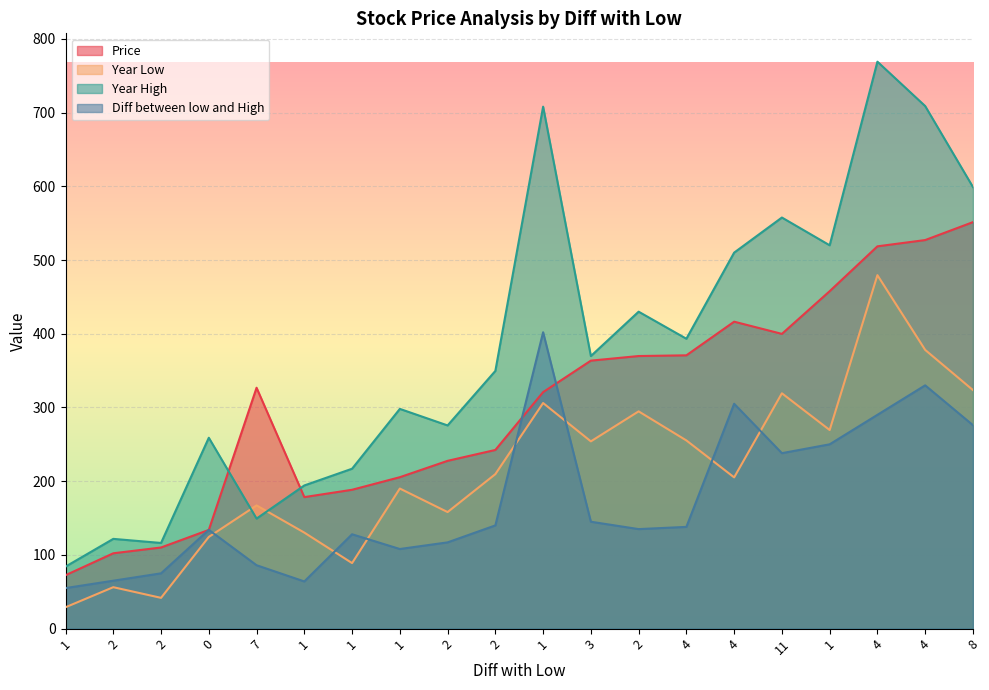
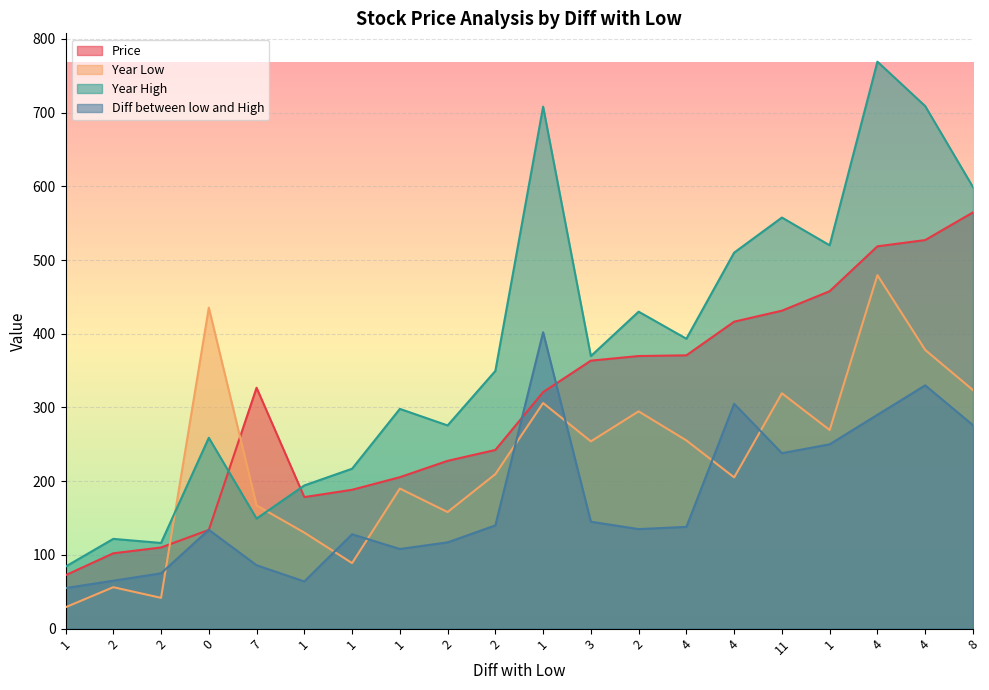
Year Low, 0: 120 -> 440
Price, 11: 400 -> 430
Price, 8: 550 -> 560
